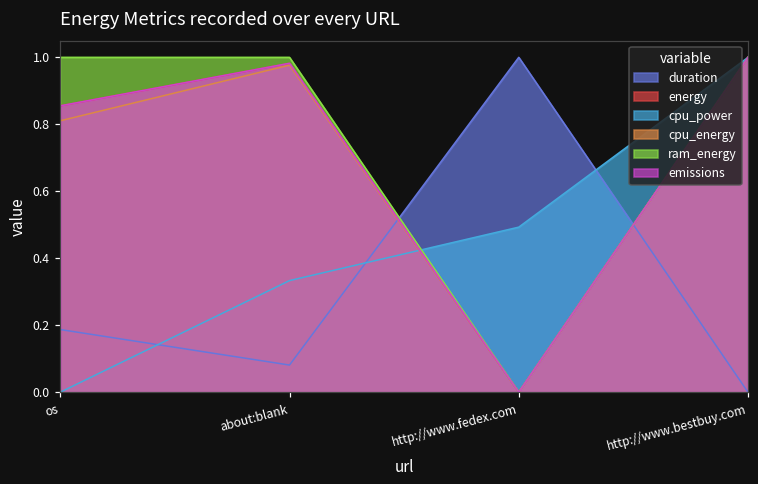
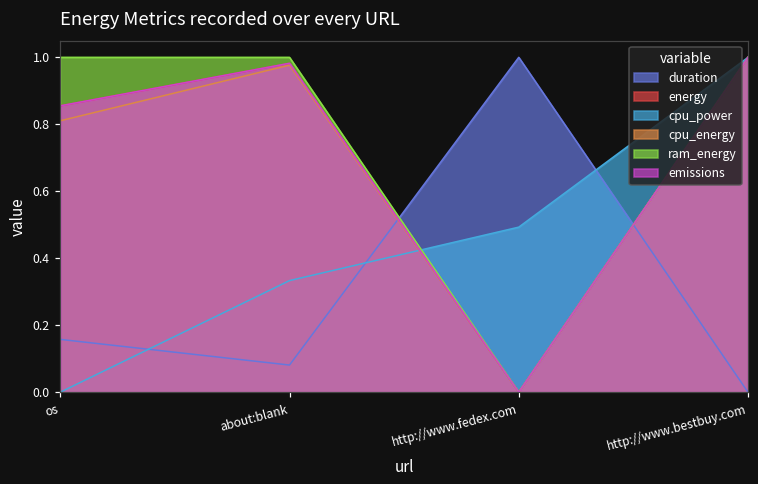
duration, os: 0.19 -> 0.16
